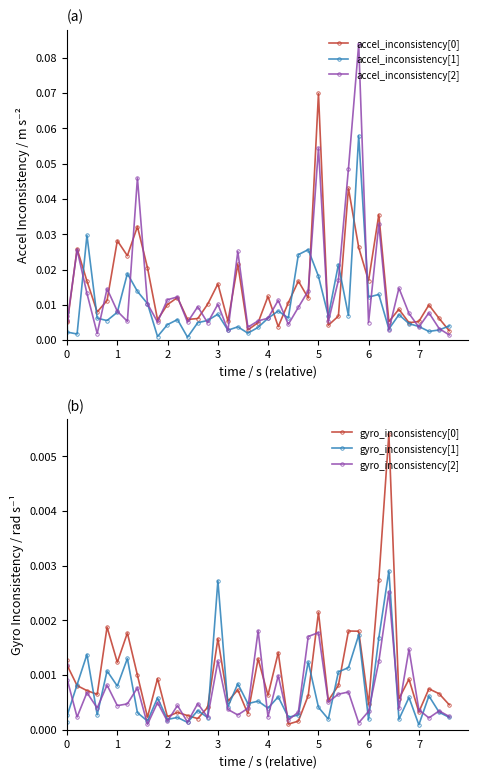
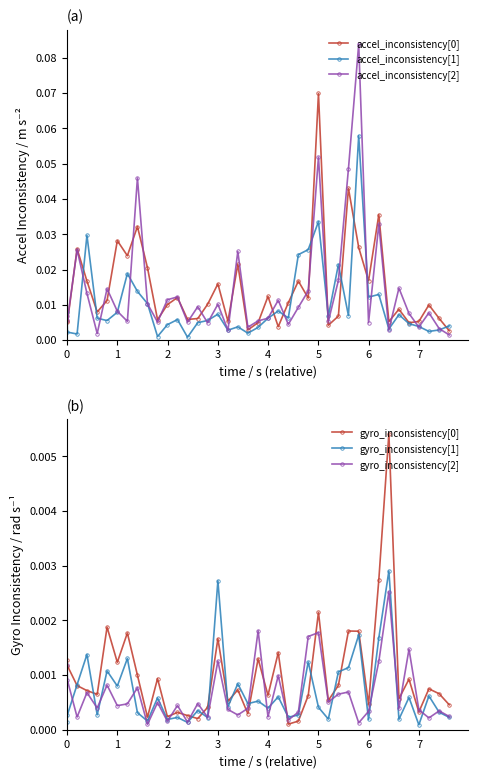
(a), accel_inconsistency[1], 5: 0.018 -> 0.034
(a), accel_inconsistency[2], 5: 0.054 -> 0.052
